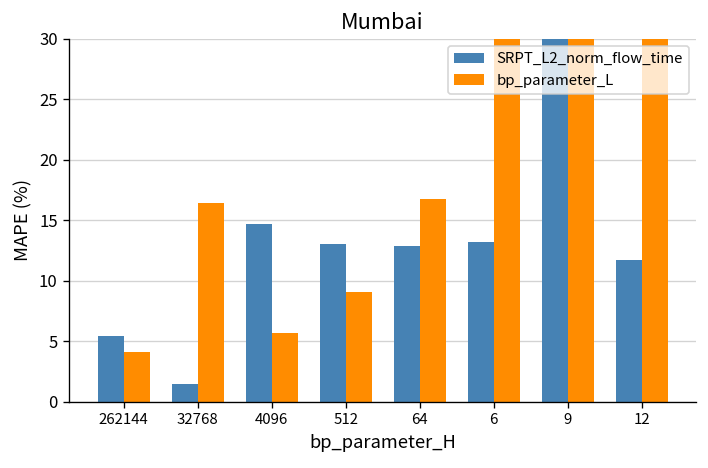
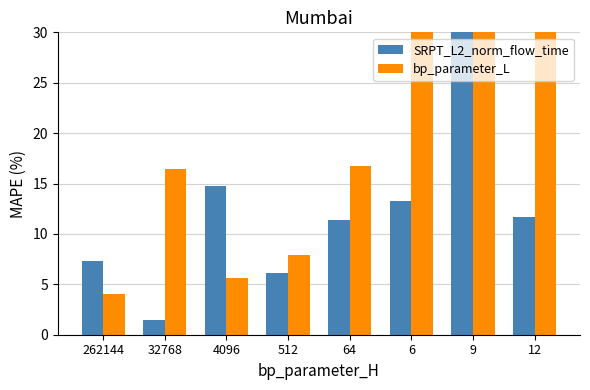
SRPT_L2_norm_flow_time, 262144: 5.4 -> 7.3
SRPT_L2_norm_flow_time, 512: 13.0 -> 6.1
bp_parameter_L, 512: 9.1 -> 7.9
SRPT_L2_norm_flow_time, 64: 12.9 -> 11.4
